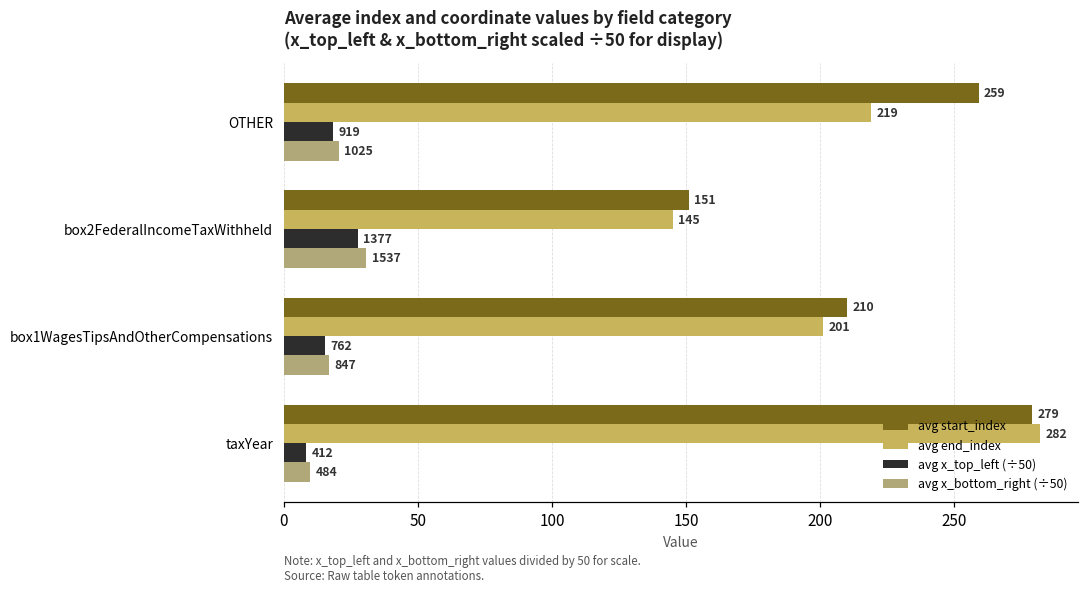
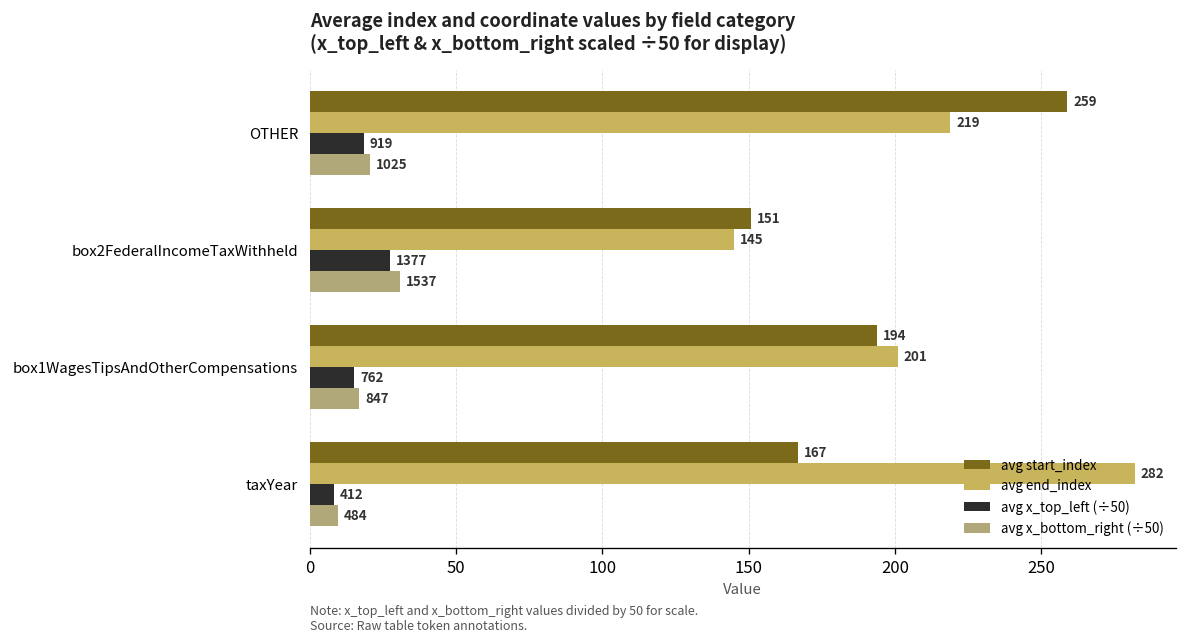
avg start_index, box1WagesTipsAndOtherCompensations: 210 -> 194
avg start_index, taxYear: 279 -> 167
